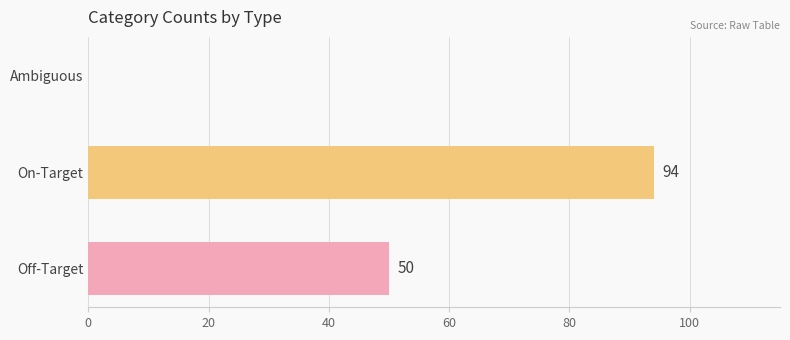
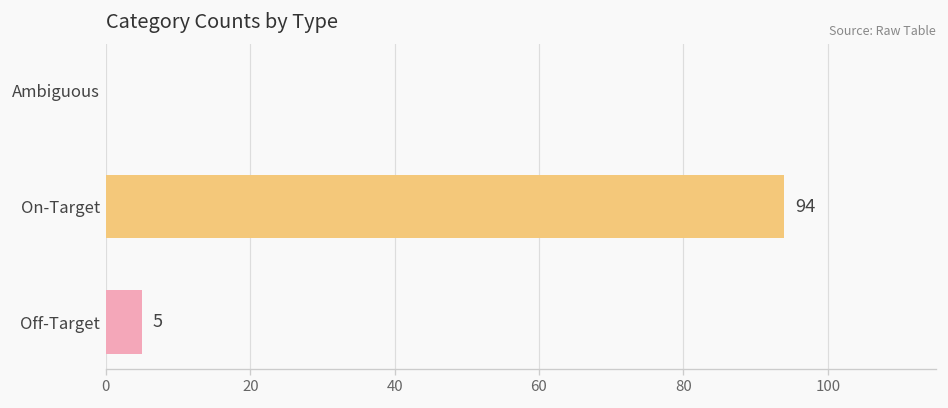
Off-Target: 50 -> 5
